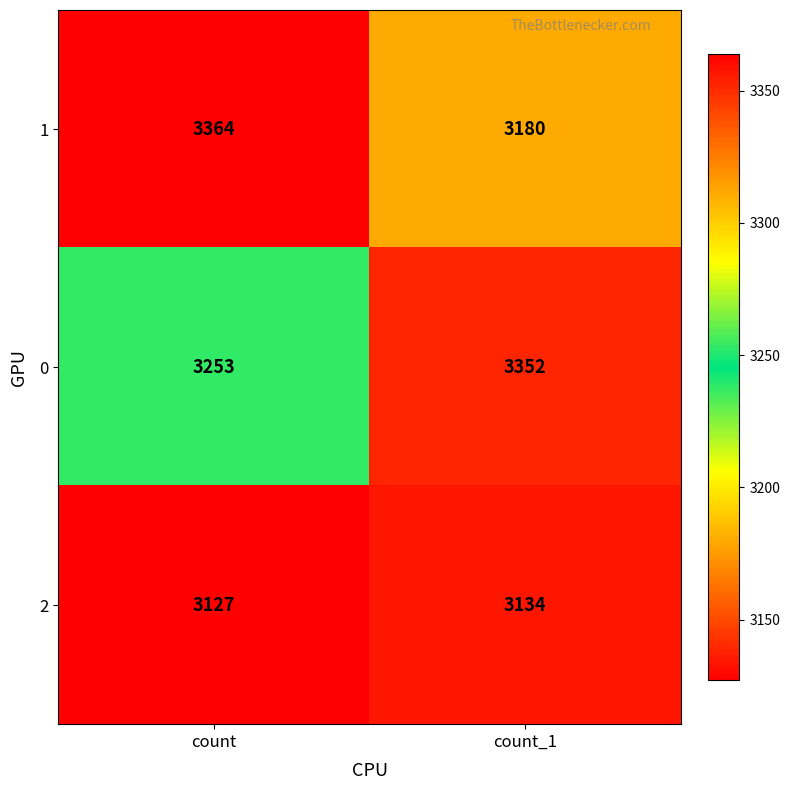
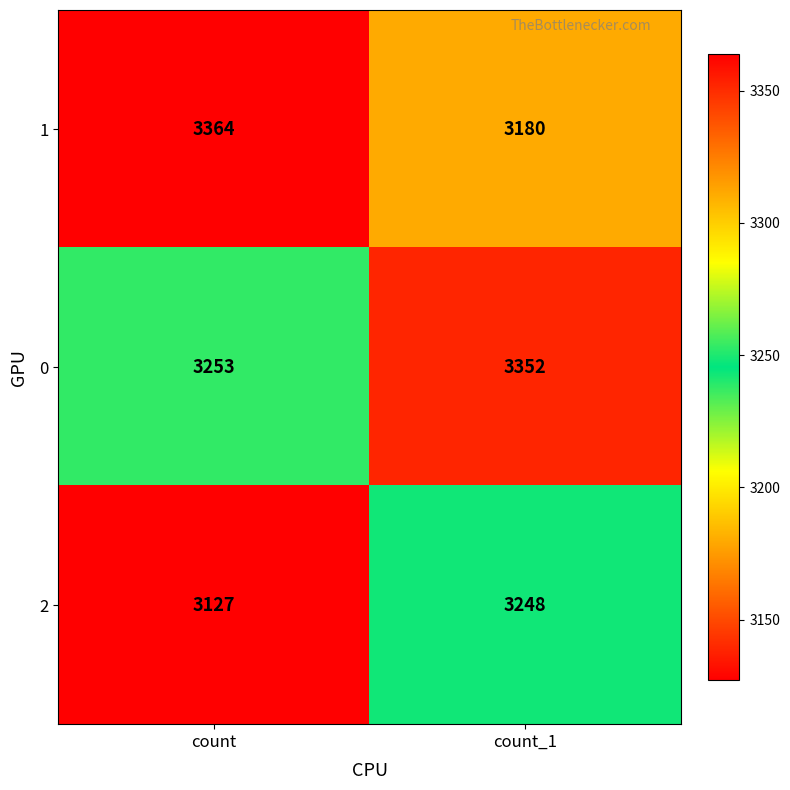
2, count_1: 3134 -> 3248
